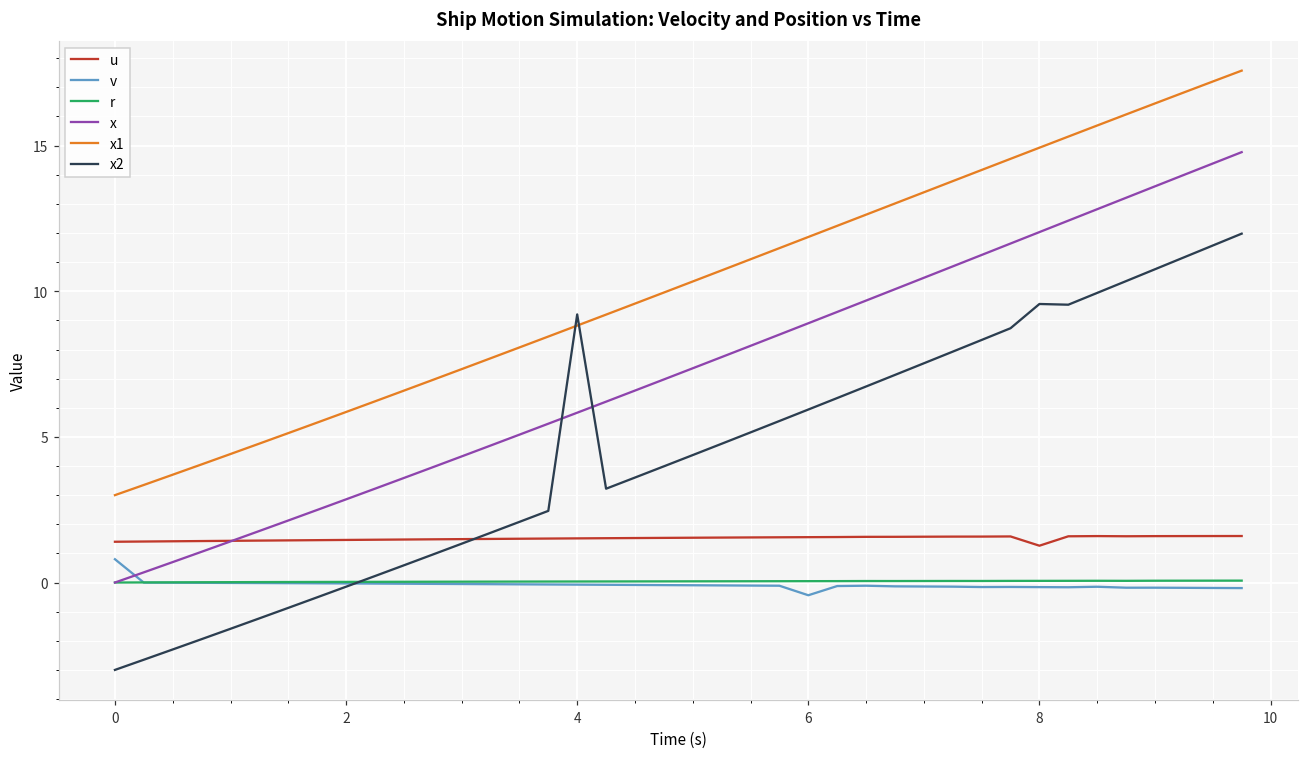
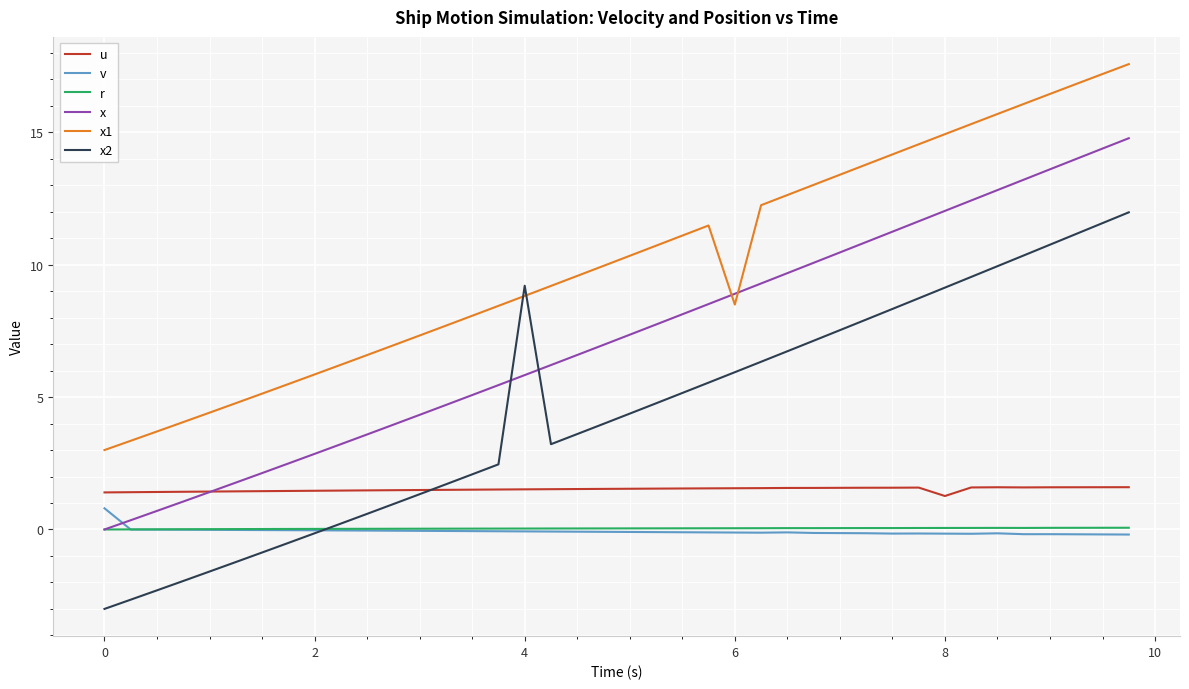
v, 6: -0.4 -> -0.1
x1, 6: 11.9 -> 8.5
x2, 8: 9.6 -> 9.1
